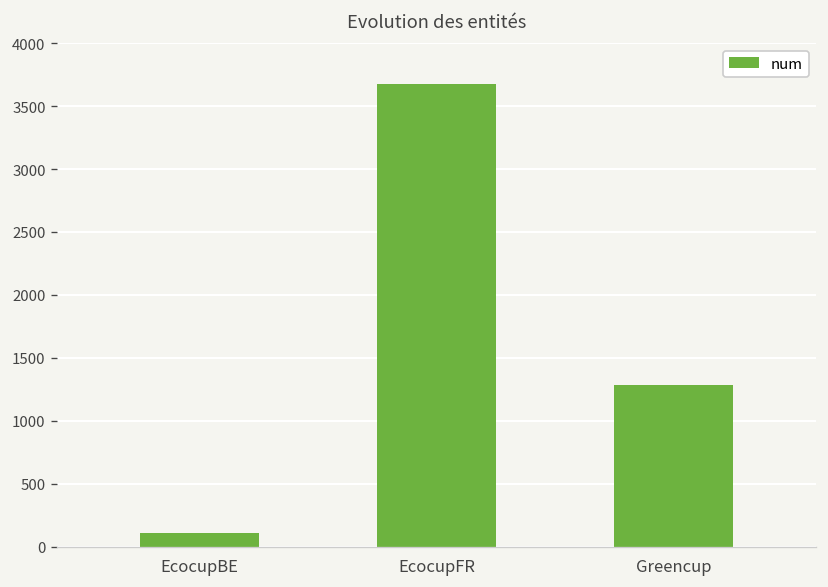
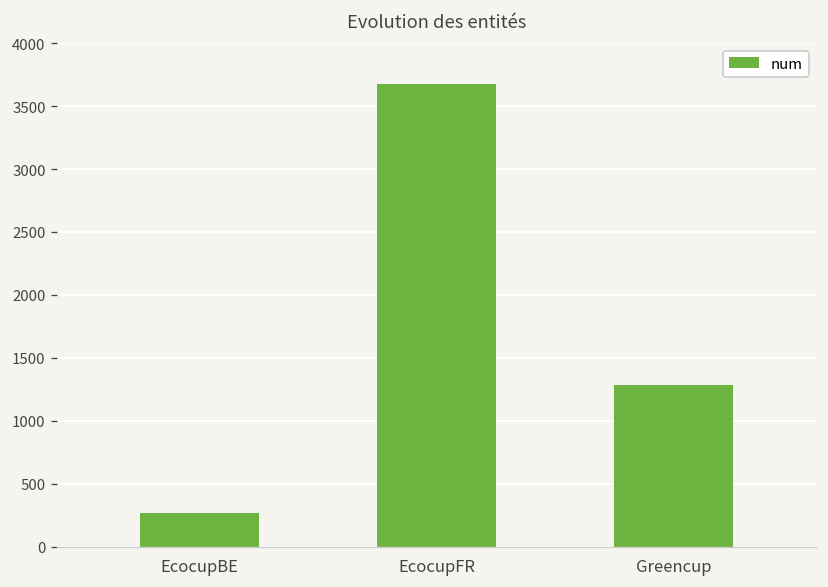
EcocupBE: 110 -> 260
